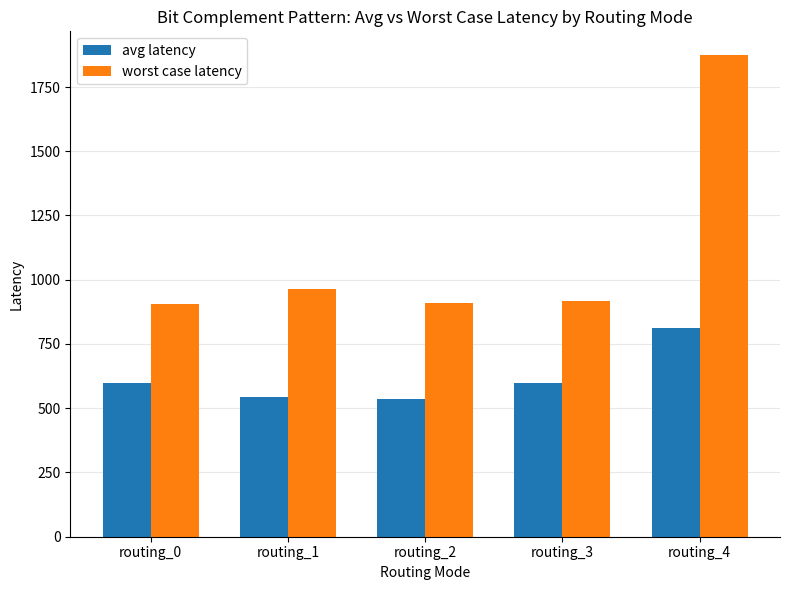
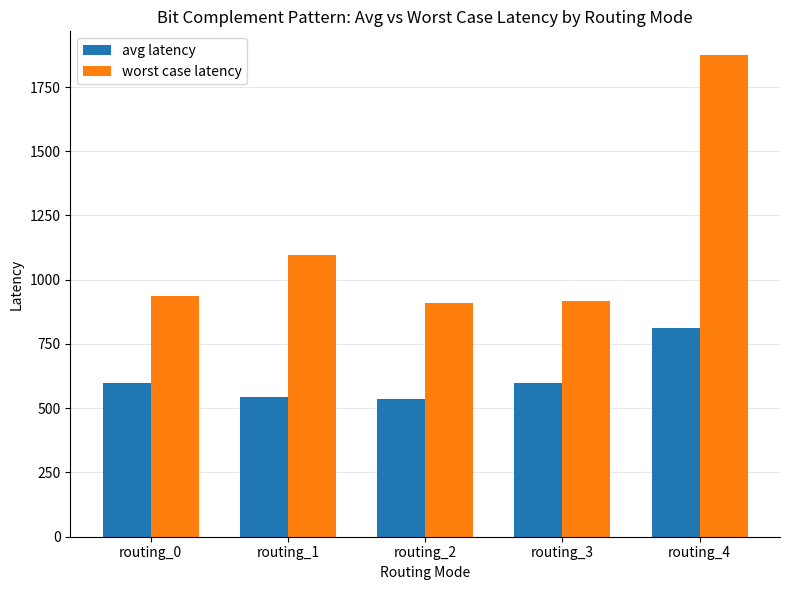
worst case latency, routing_0: 900 -> 940
worst case latency, routing_1: 970 -> 1100
